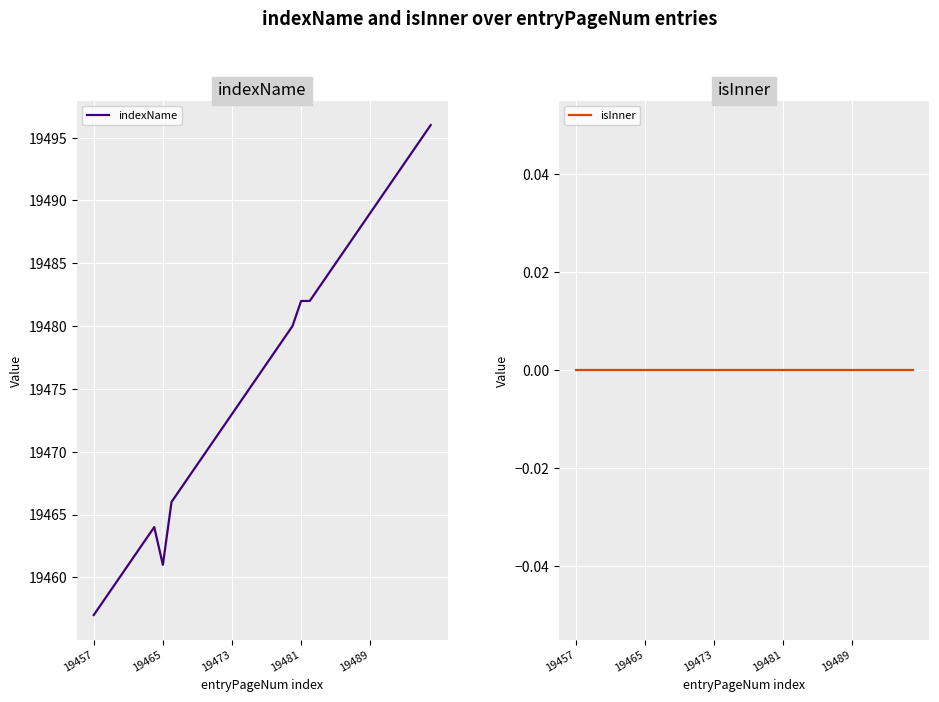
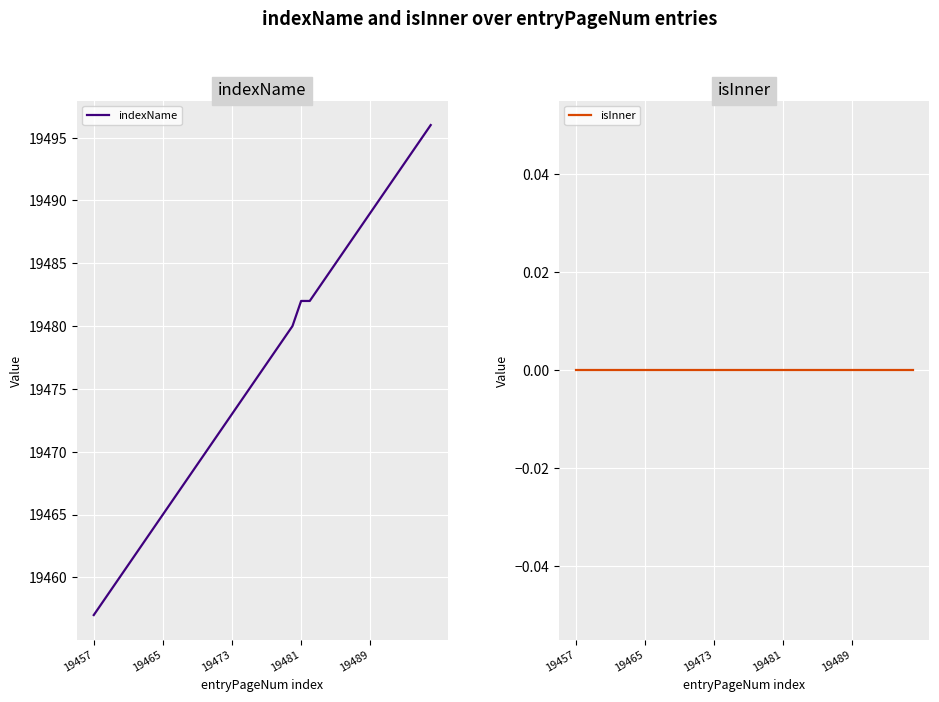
indexName, 19465: 19461 -> 19465
